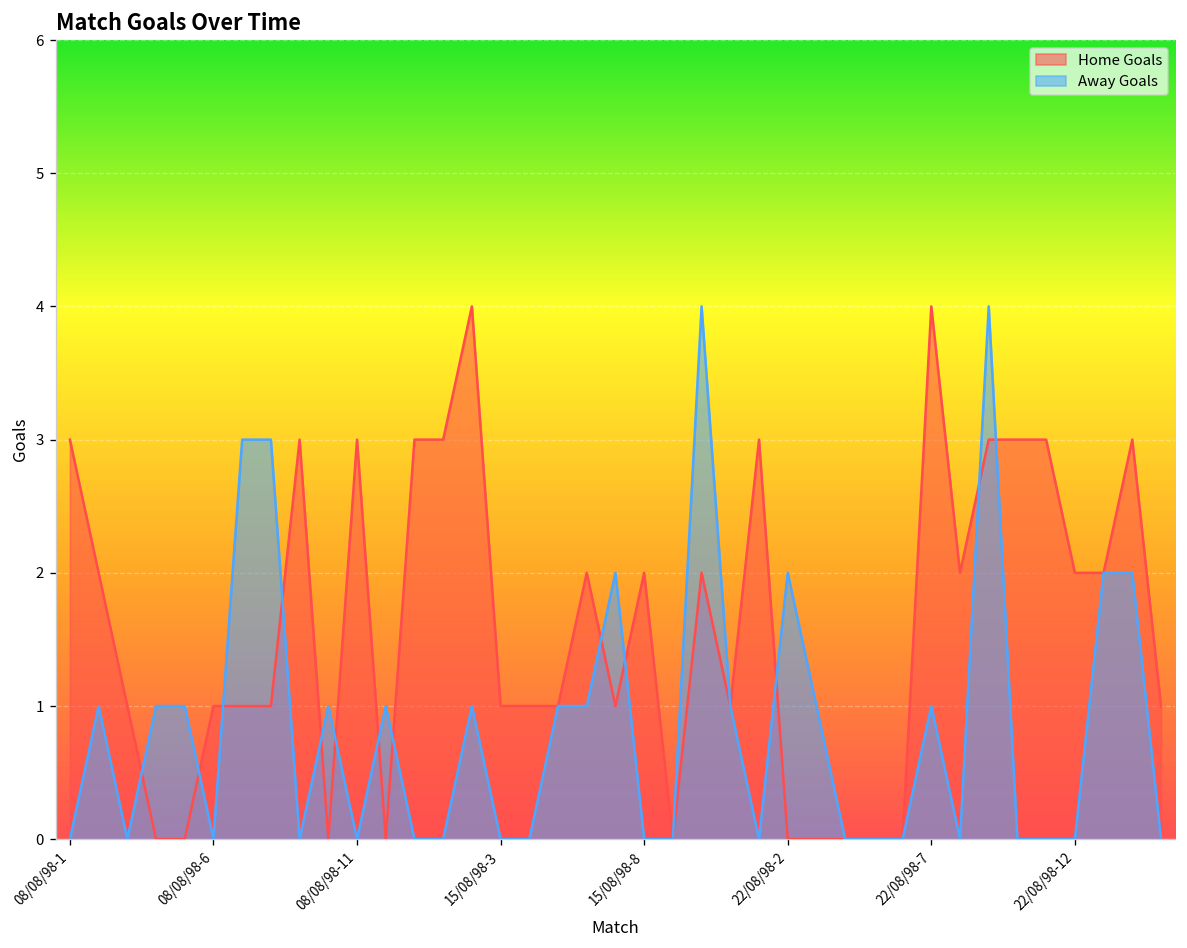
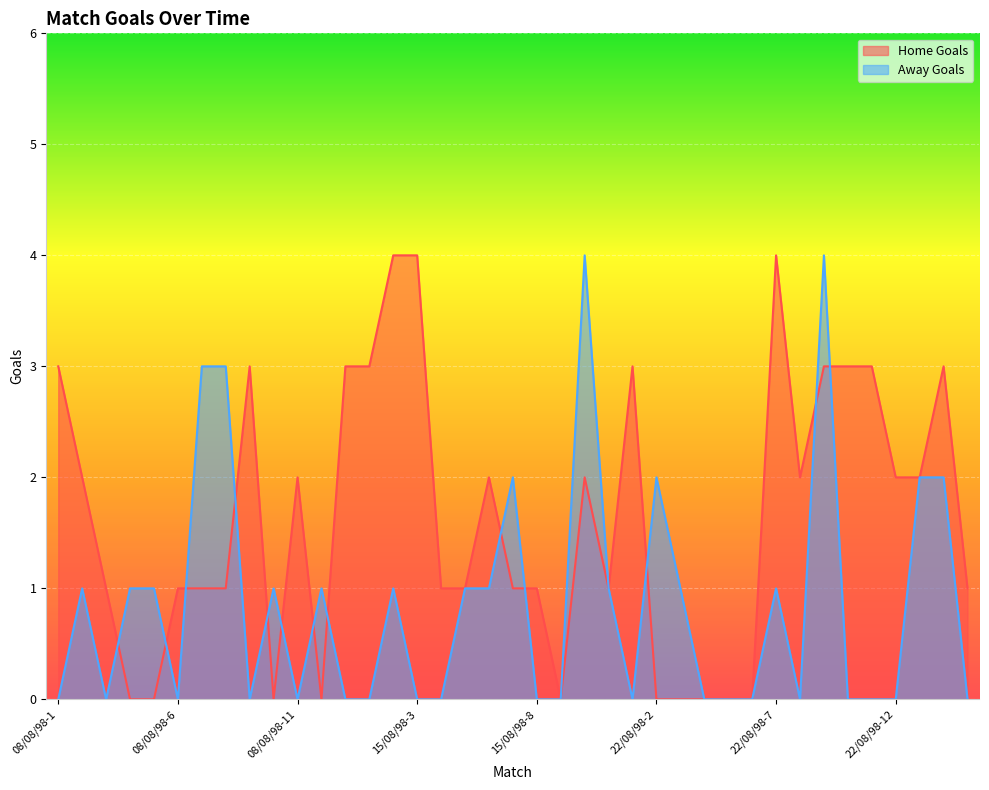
Home Goals, 08/08/98-11: 3 -> 2
Home Goals, 15/08/98-3: 1 -> 4
Home Goals, 15/08/98-8: 2 -> 1
